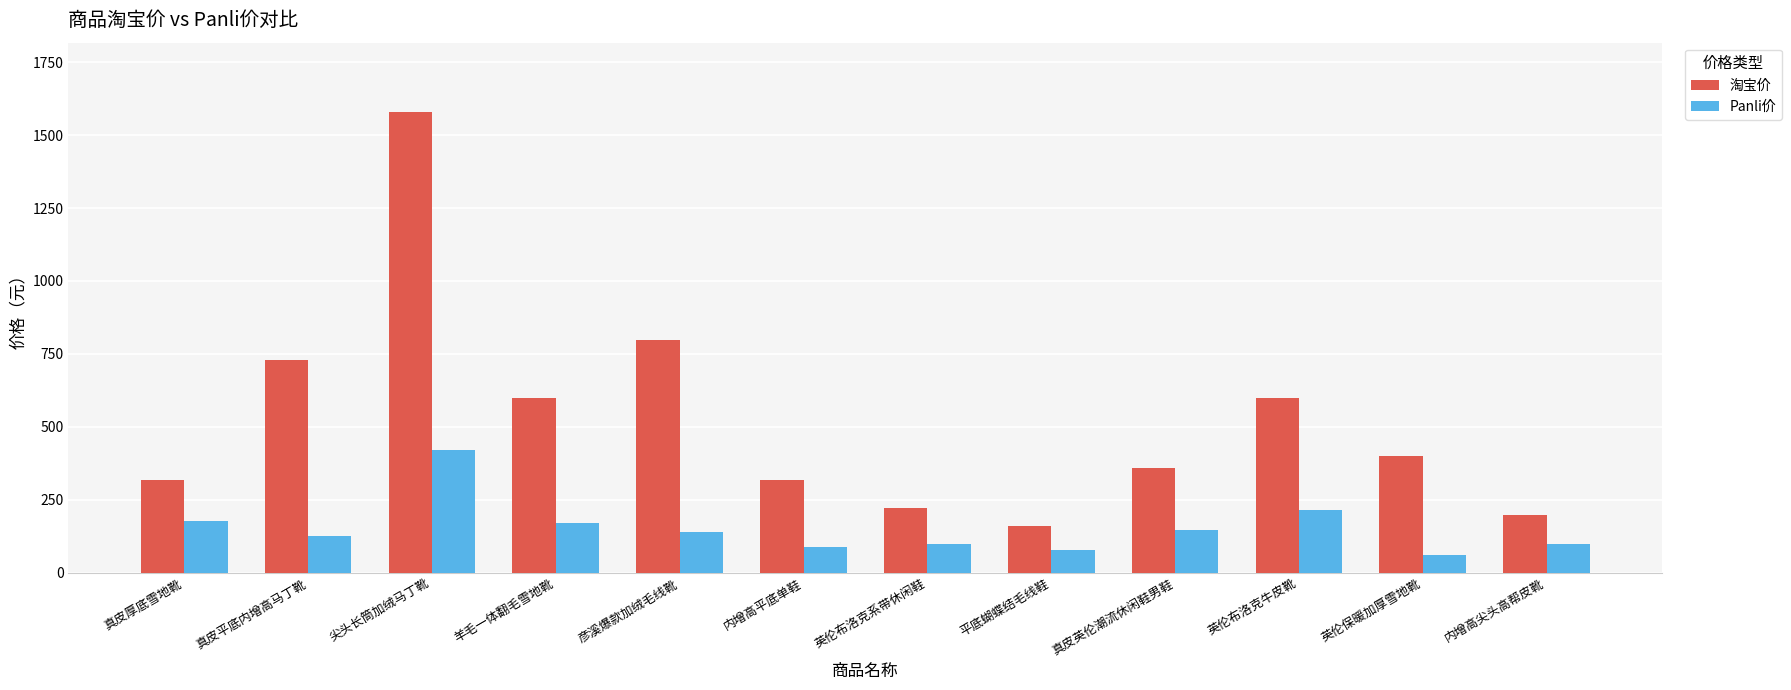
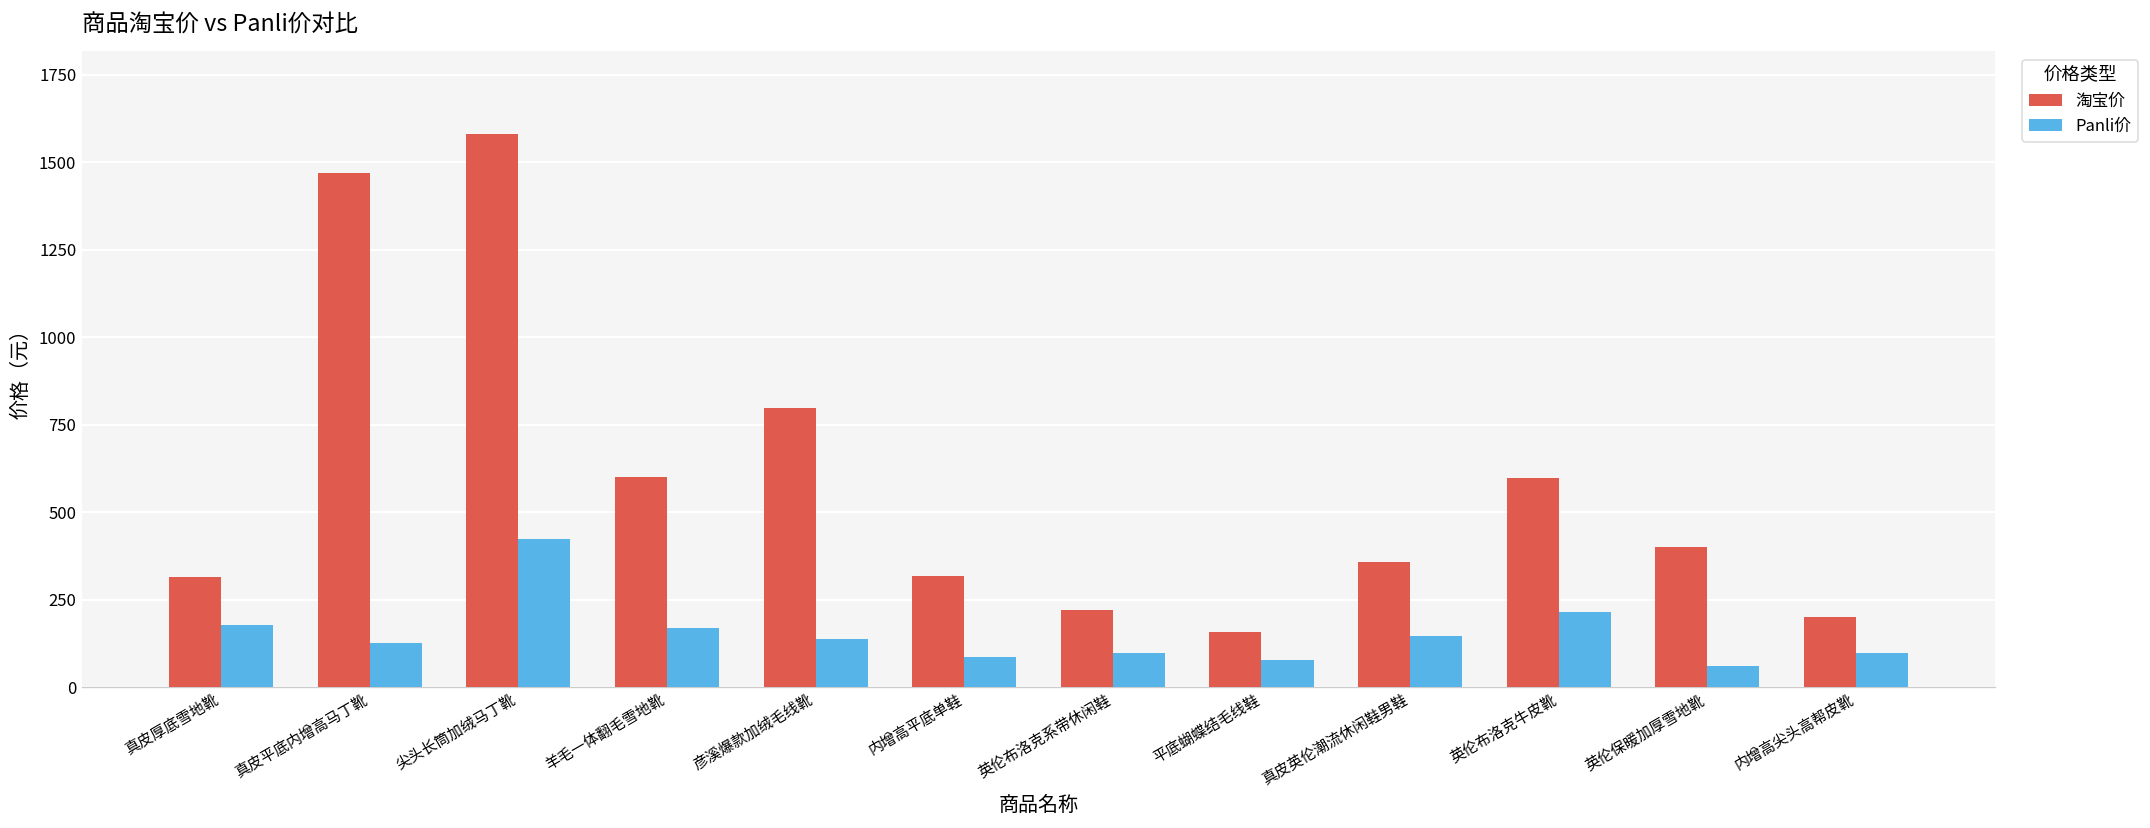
淘宝价, 真皮平底内增高马丁靴: 730 -> 1470
